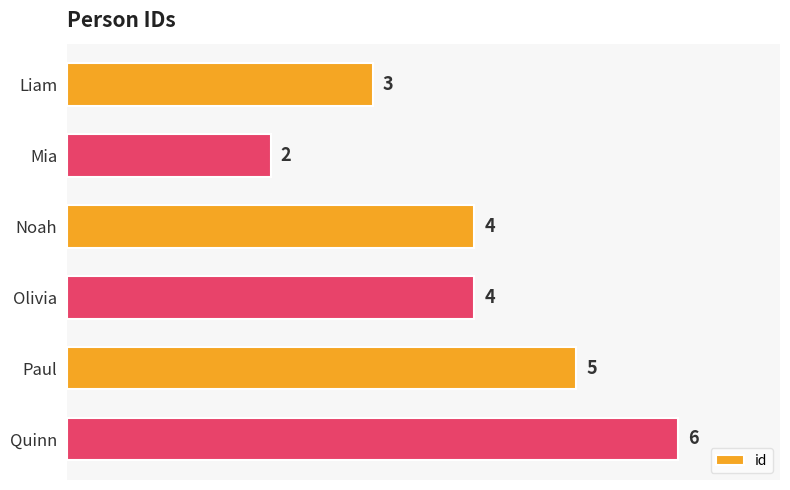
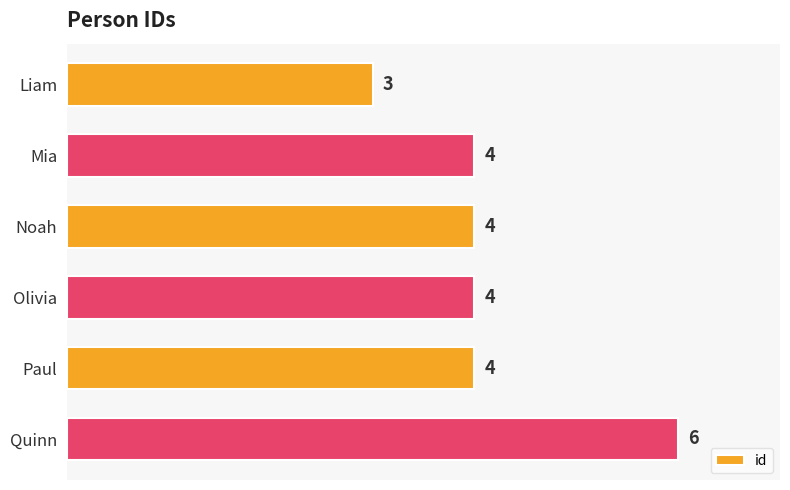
Mia: 2 -> 4
Paul: 5 -> 4
